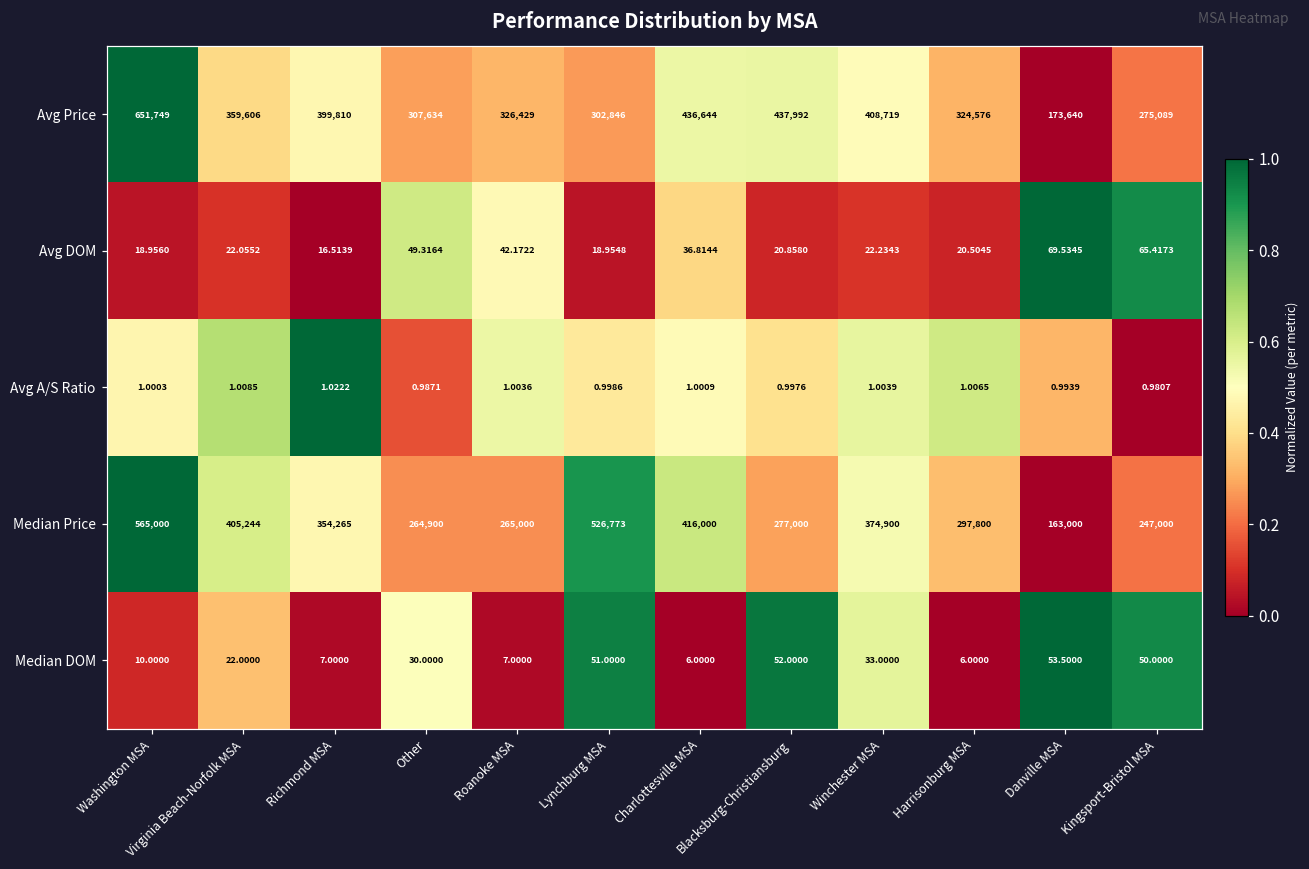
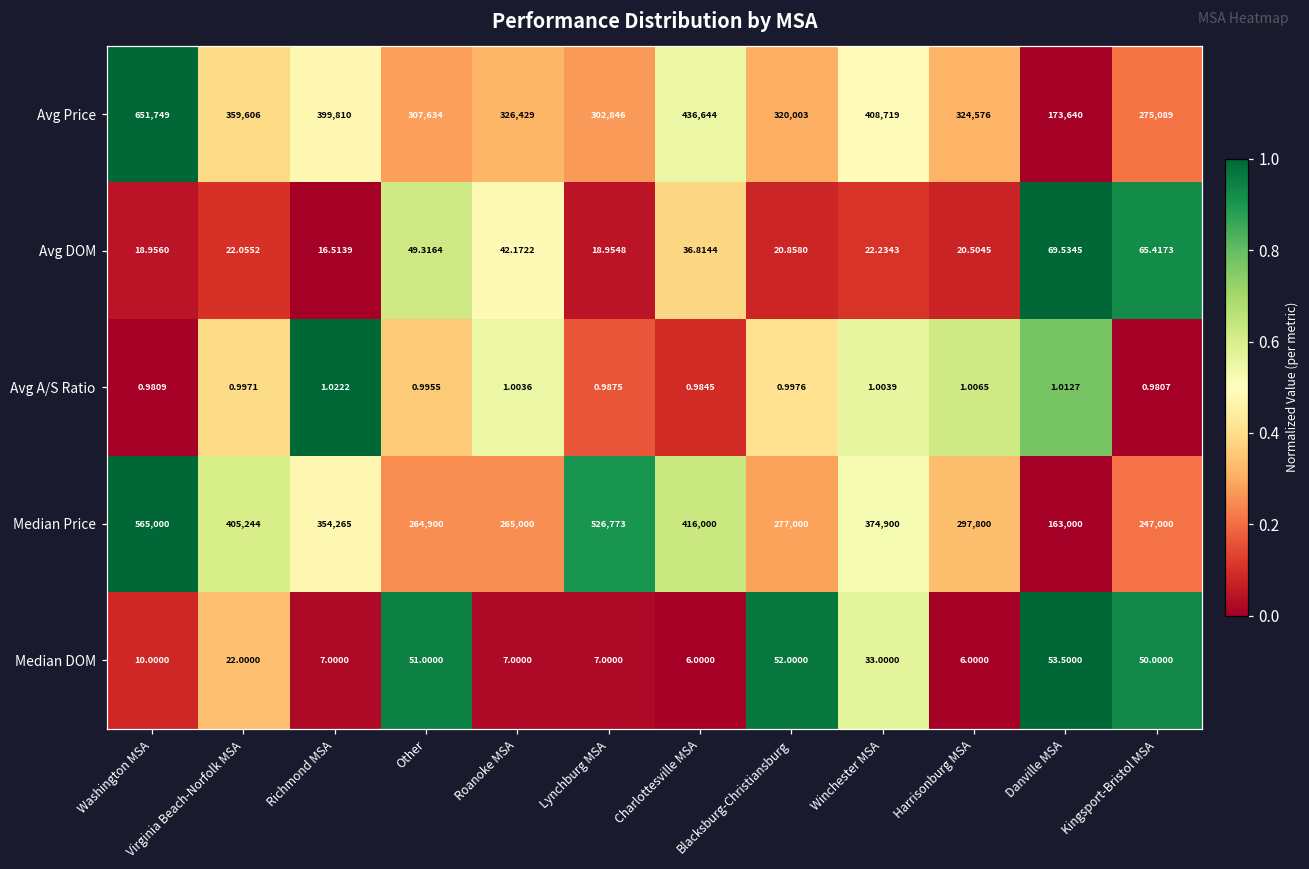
Avg Price, Blacksburg-Christiansburg: 437,992 -> 320,003
Avg A/S Ratio, Washington MSA: 1.0003 -> 0.9809
Avg A/S Ratio, Virginia Beach-Norfolk MSA: 1.0085 -> 0.9971
Avg A/S Ratio, Other: 0.9871 -> 0.9955
Avg A/S Ratio, Lynchburg MSA: 0.9986 -> 0.9875
Avg A/S Ratio, Charlottesville MSA: 1.0009 -> 0.9845
Avg A/S Ratio, Danville MSA: 0.9939 -> 1.0127
Median DOM, Other: 30.0000 -> 51.0000
Median DOM, Lynchburg MSA: 51.0000 -> 7.0000
